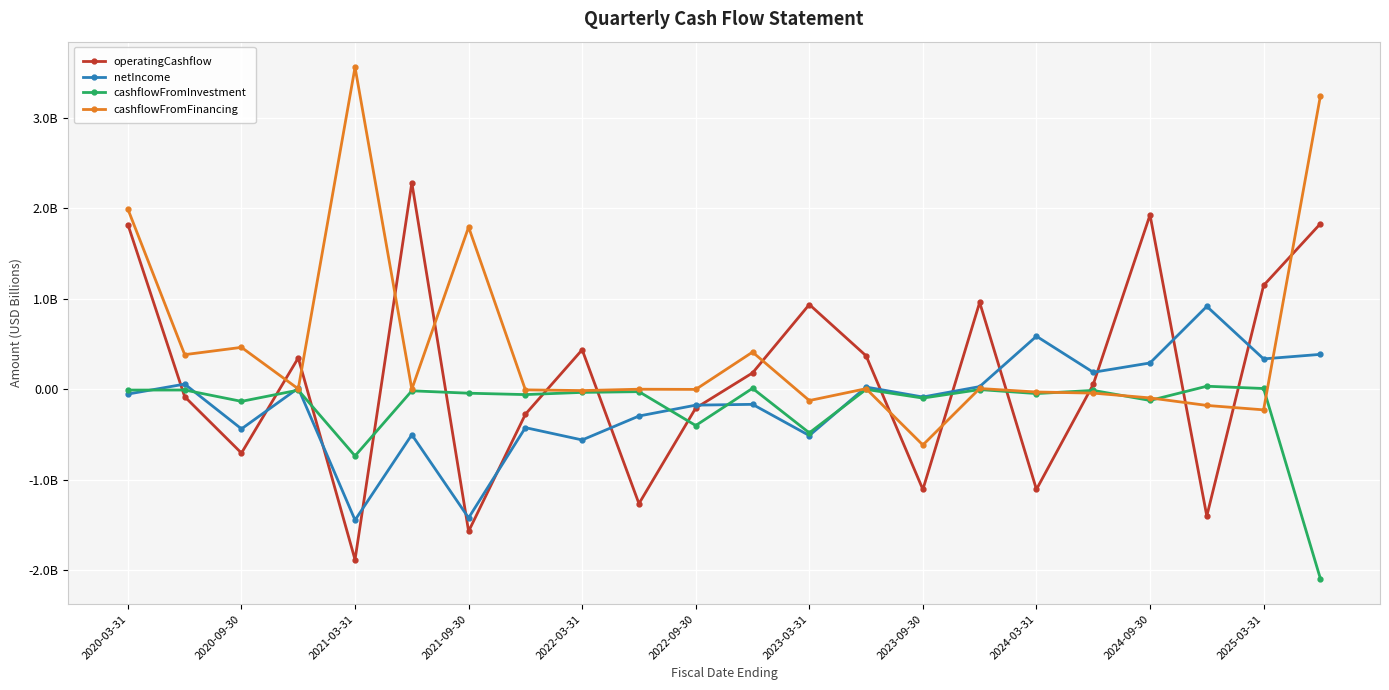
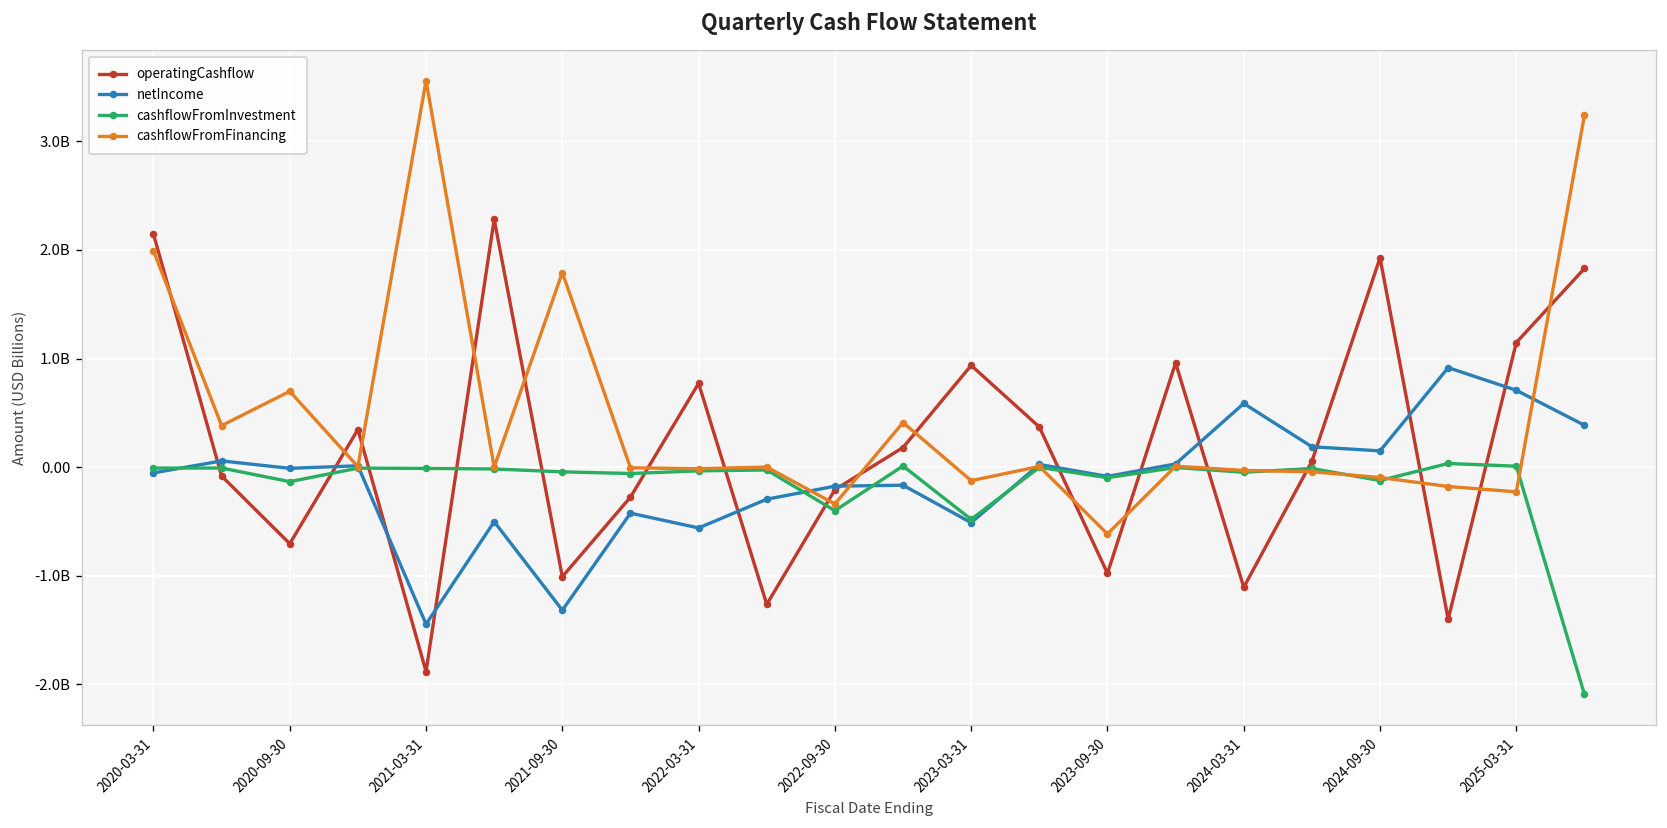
operatingCashflow, 2020-03-31: 1800000000 -> 2100000000
netIncome, 2020-09-30: -400000000 -> 0
cashflowFromFinancing, 2020-09-30: 500000000 -> 700000000
cashflowFromInvestment, 2021-03-31: -700000000 -> 0
operatingCashflow, 2021-09-30: -1600000000 -> -1000000000
netIncome, 2021-09-30: -1400000000 -> -1300000000
operatingCashflow, 2022-03-31: 400000000 -> 800000000
cashflowFromFinancing, 2022-09-30: 0 -> -300000000
operatingCashflow, 2023-09-30: -1100000000 -> -1000000000
netIncome, 2024-09-30: 300000000 -> 200000000
netIncome, 2025-03-31: 300000000 -> 700000000
